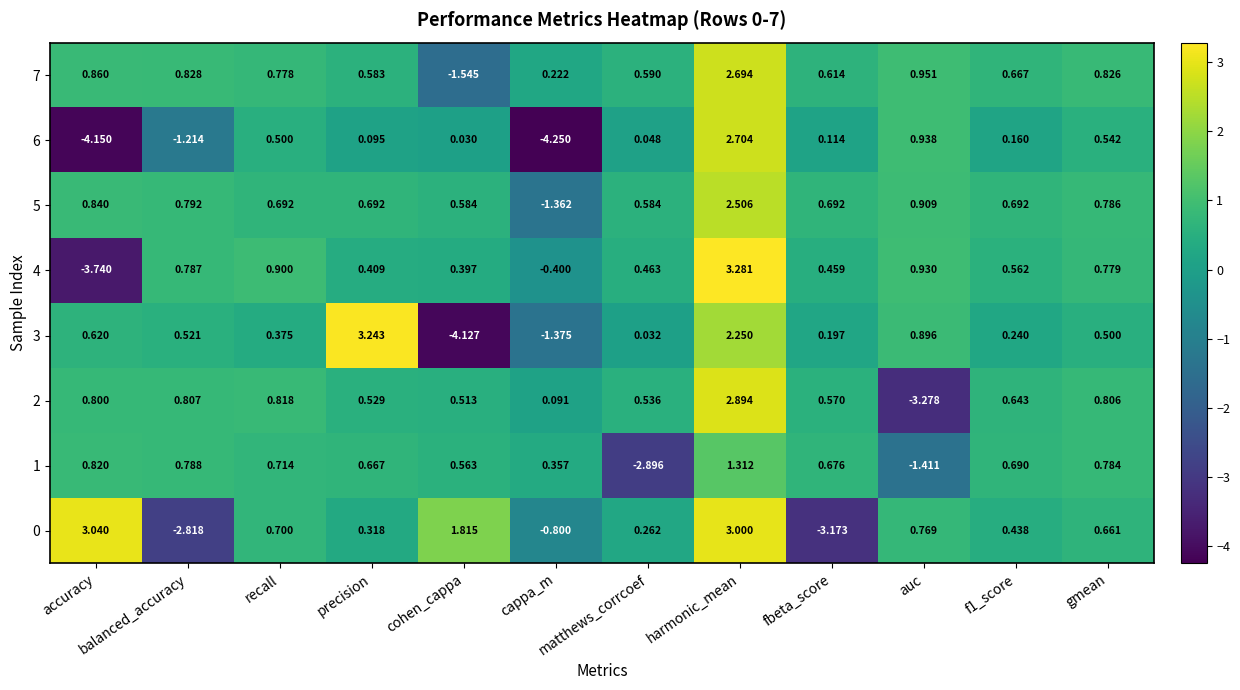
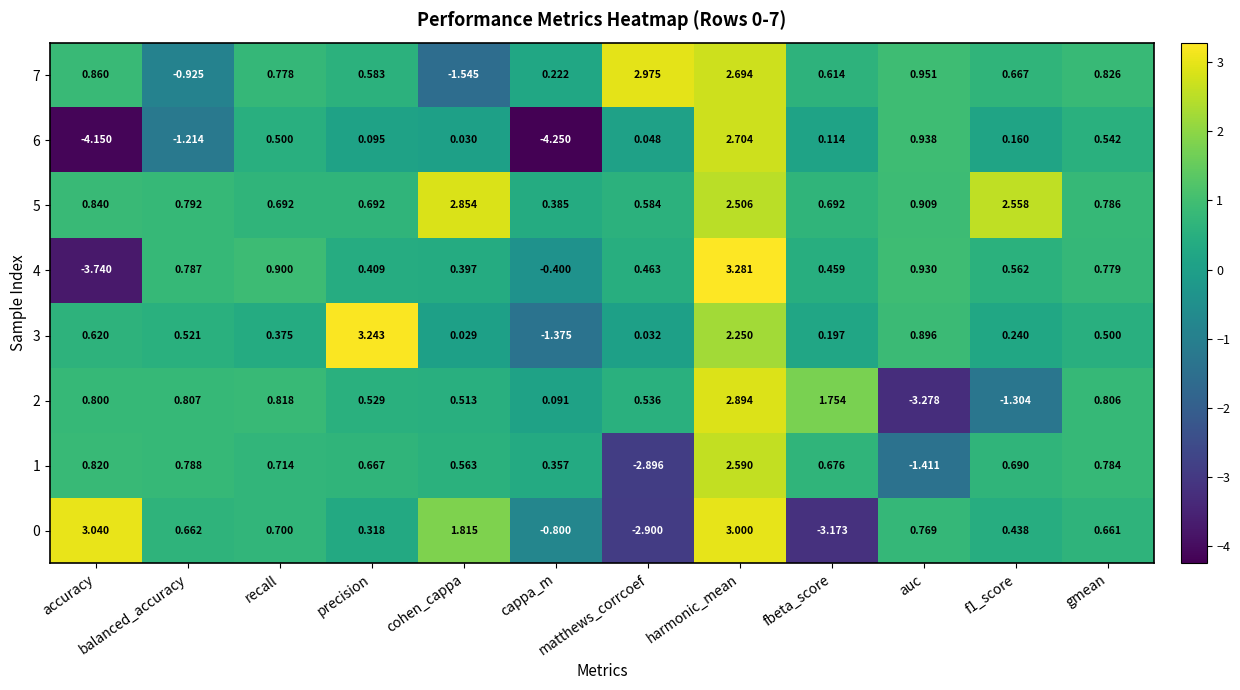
7, balanced_accuracy: 0.828 -> -0.925
7, matthews_corrcoef: 0.590 -> 2.975
5, cohen_cappa: 0.584 -> 2.854
5, cappa_m: -1.362 -> 0.385
5, f1_score: 0.692 -> 2.558
3, cohen_cappa: -4.127 -> 0.029
2, fbeta_score: 0.570 -> 1.754
2, f1_score: 0.643 -> -1.304
1, harmonic_mean: 1.312 -> 2.590
0, balanced_accuracy: -2.818 -> 0.662
0, matthews_corrcoef: 0.262 -> -2.900
